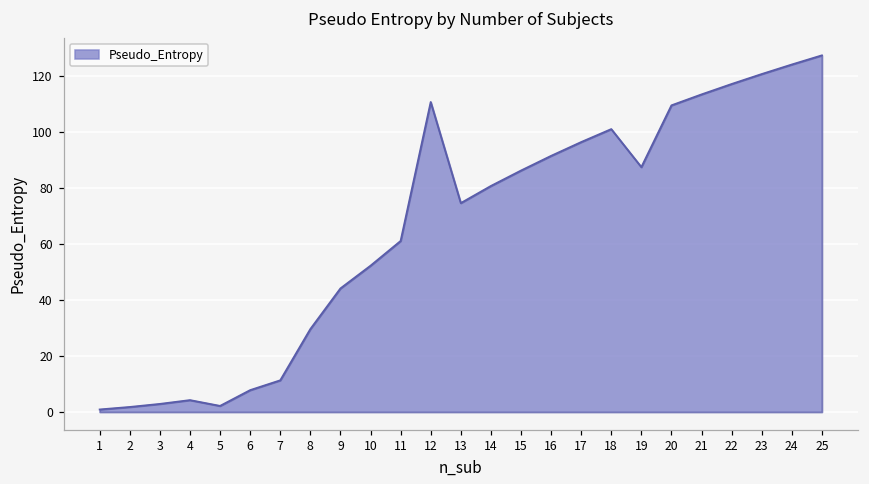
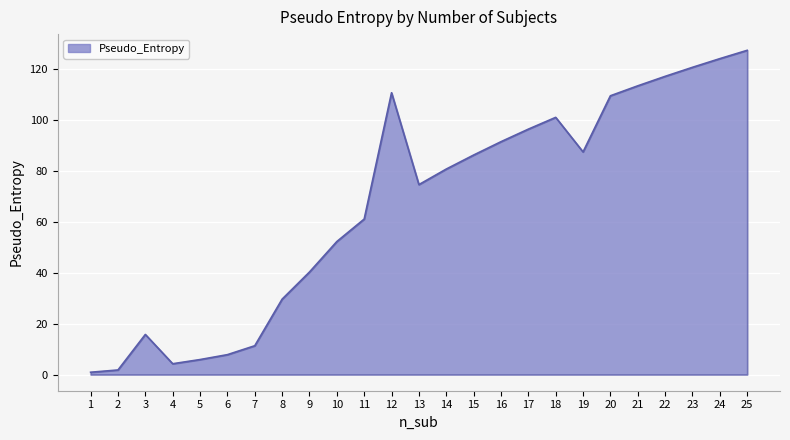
3: 3 -> 16
5: 2 -> 6
9: 44 -> 40
